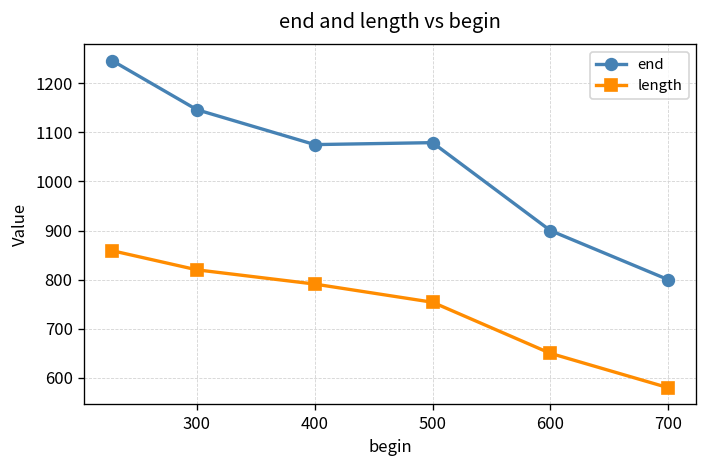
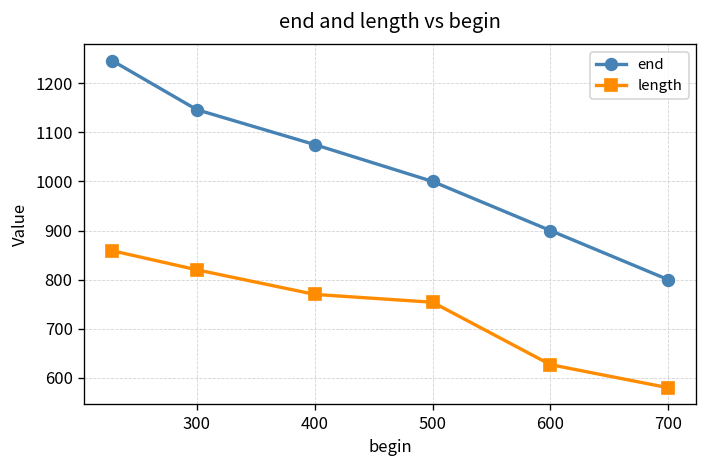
length, 400: 790 -> 770
end, 500: 1080 -> 1000
length, 600: 650 -> 630
